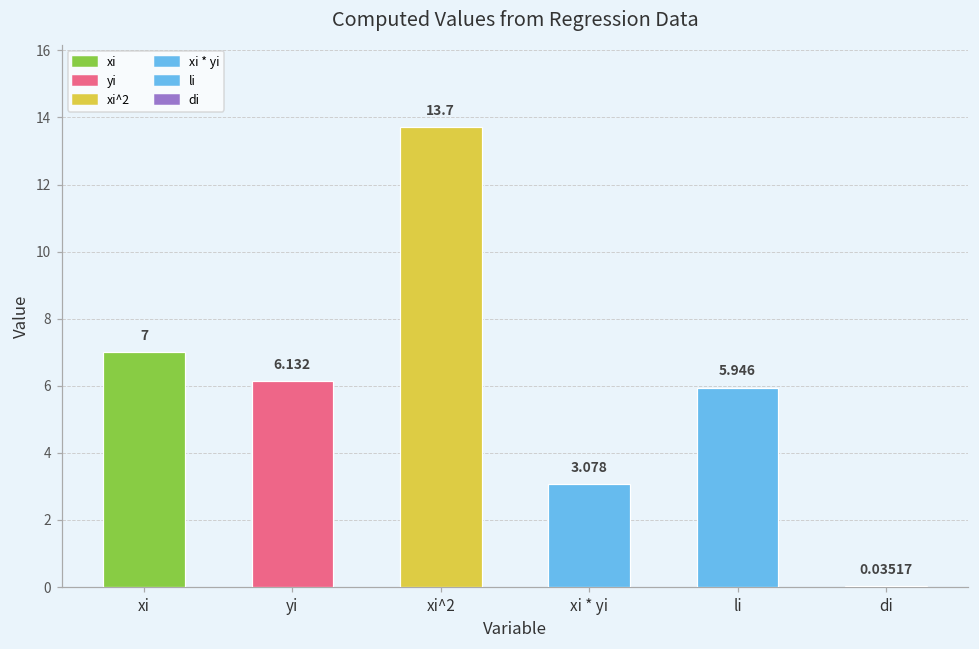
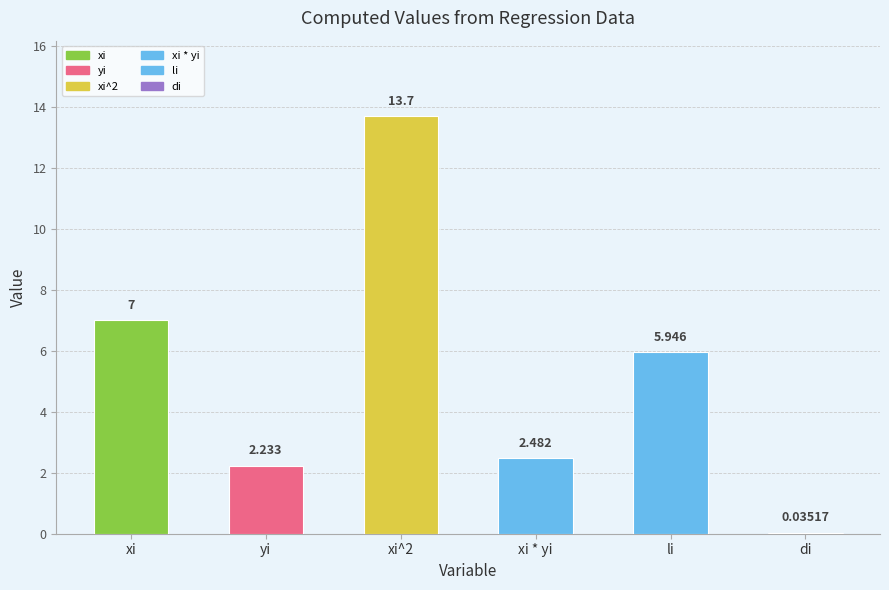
yi: 6.132 -> 2.233
xi * yi: 3.078 -> 2.482
